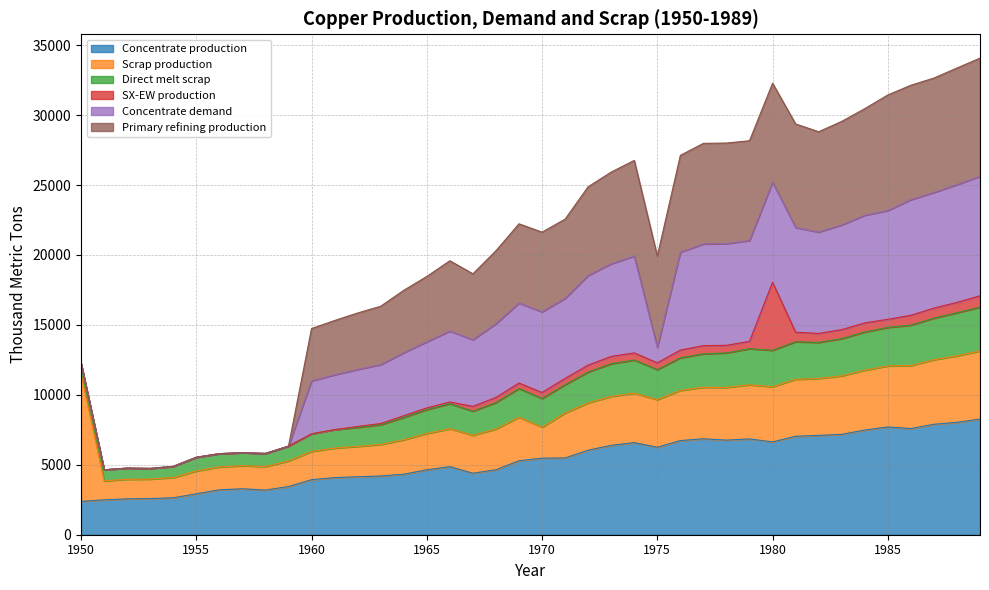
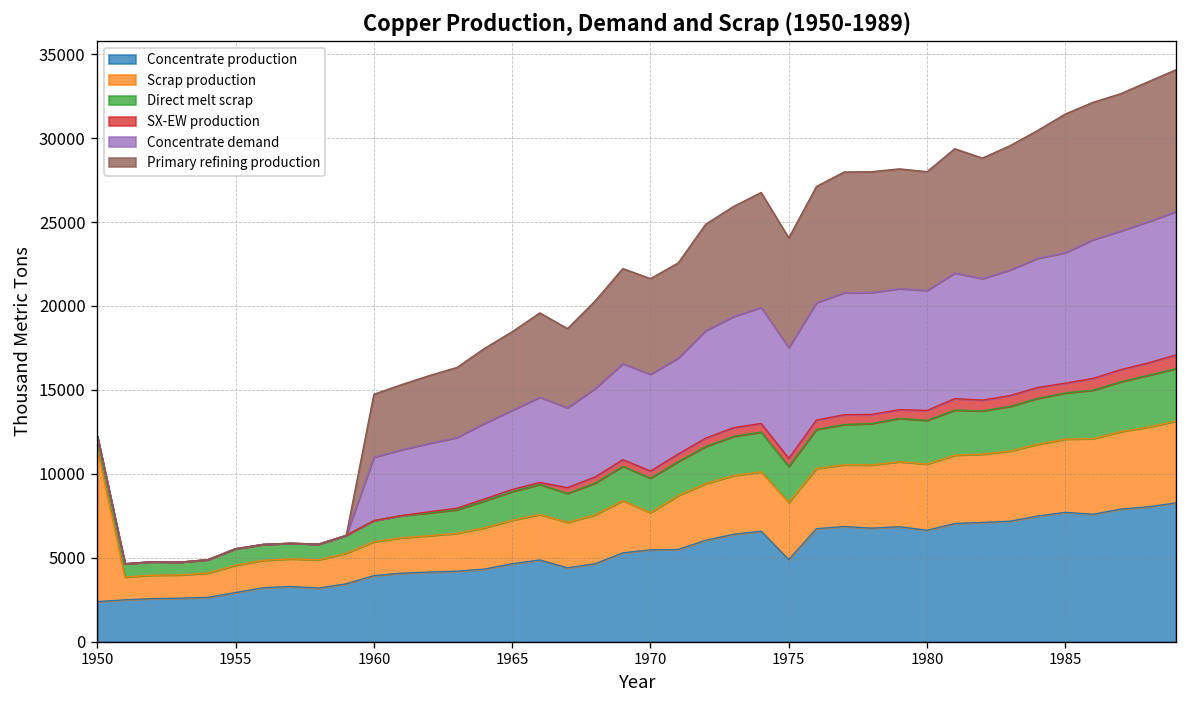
Concentrate production, 1975: 6300 -> 4900
Concentrate demand, 1975: 1100 -> 6600
SX-EW production, 1980: 4900 -> 600
